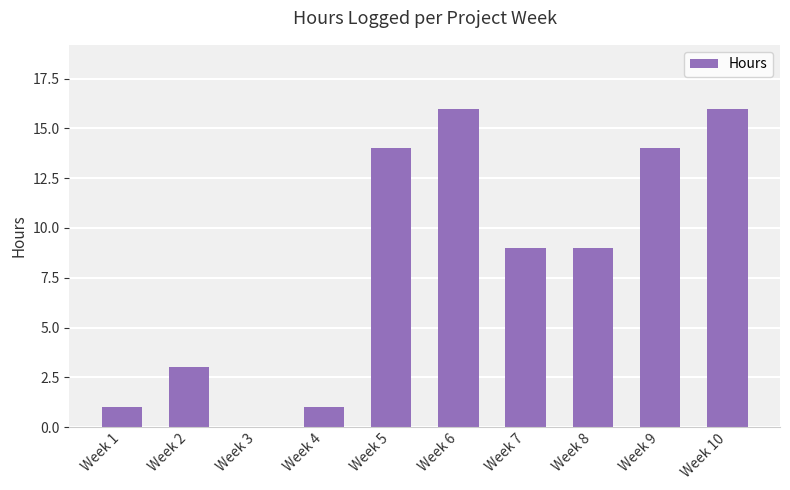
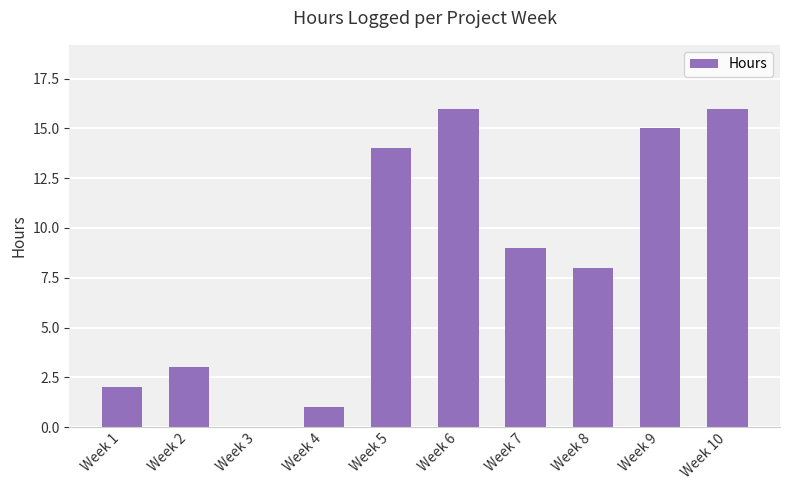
Week 1: 1 -> 2
Week 8: 9 -> 8
Week 9: 14 -> 15
